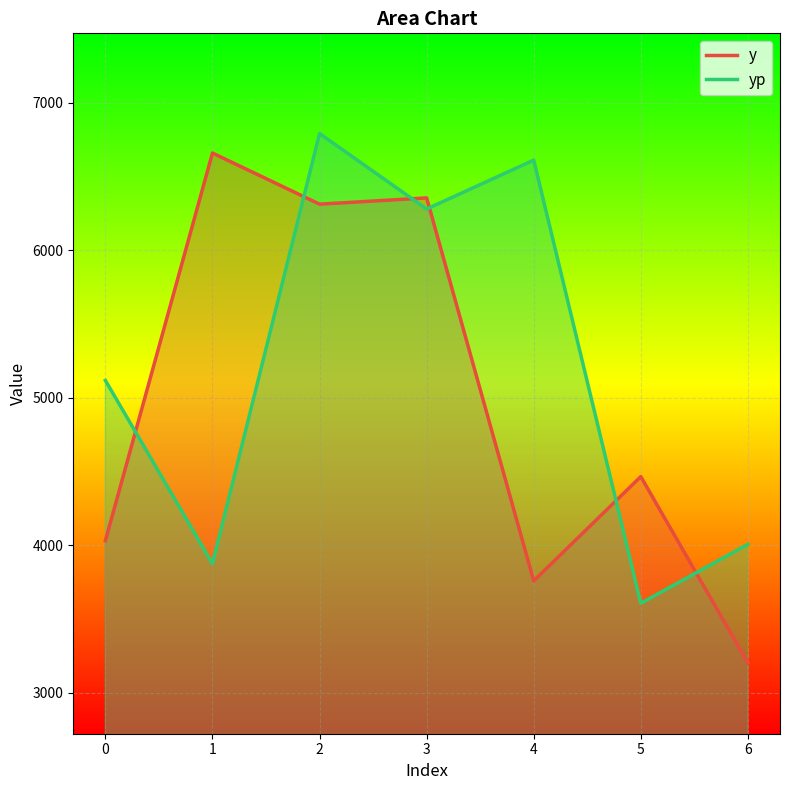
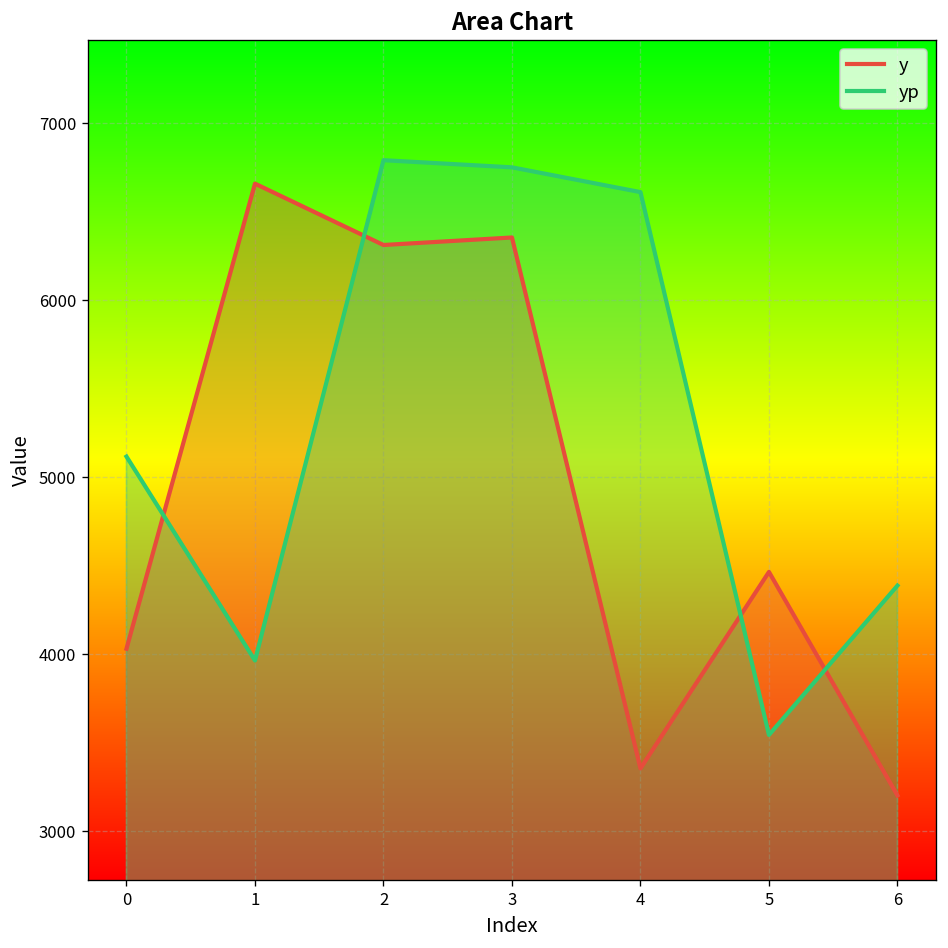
yp, 1: 3870 -> 3960
yp, 3: 6280 -> 6750
y, 4: 3760 -> 3350
yp, 5: 3610 -> 3540
yp, 6: 4010 -> 4390
